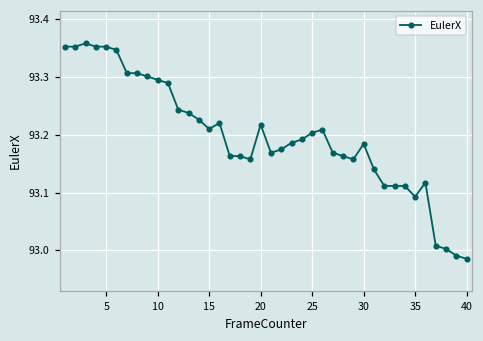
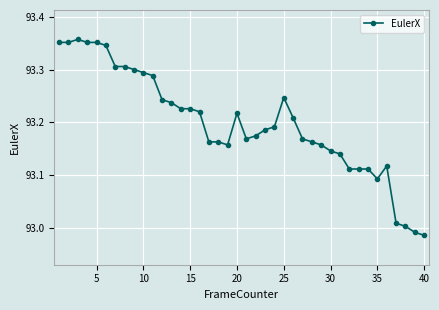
15: 93.21 -> 93.23
25: 93.20 -> 93.25
30: 93.18 -> 93.15
